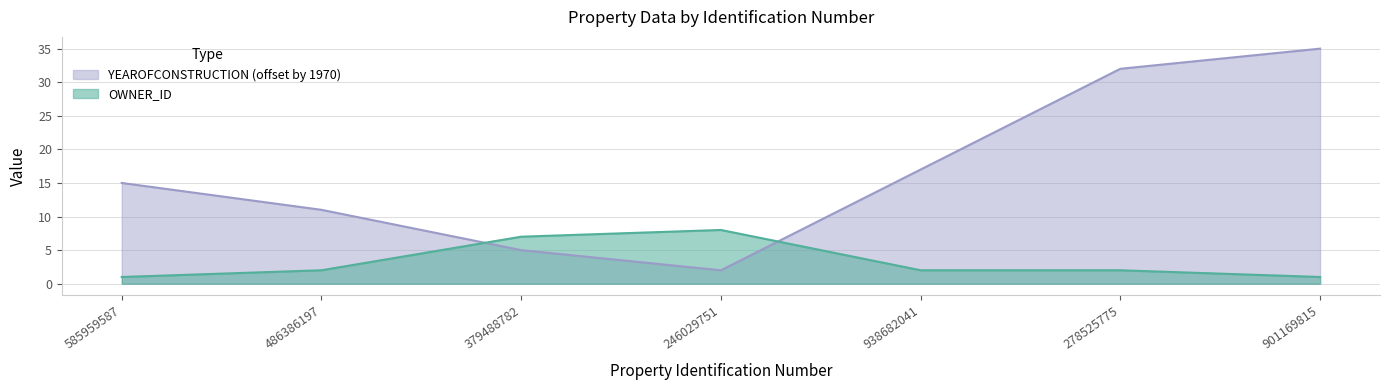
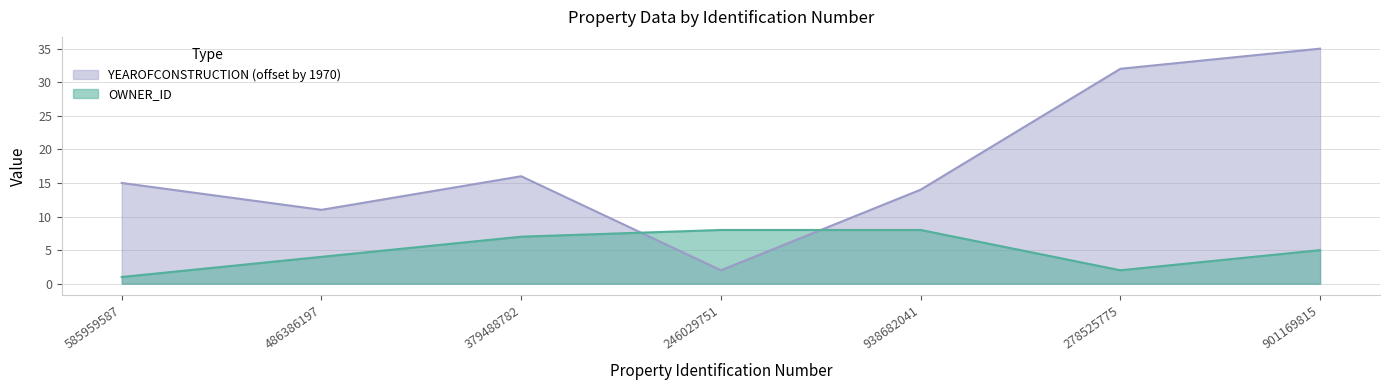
OWNER_ID, 486386197: 2 -> 4
YEAROFCONSTRUCTION (offset by 1970), 379488782: 5 -> 16
YEAROFCONSTRUCTION (offset by 1970), 938682041: 17 -> 14
OWNER_ID, 938682041: 2 -> 8
OWNER_ID, 901169815: 1 -> 5
